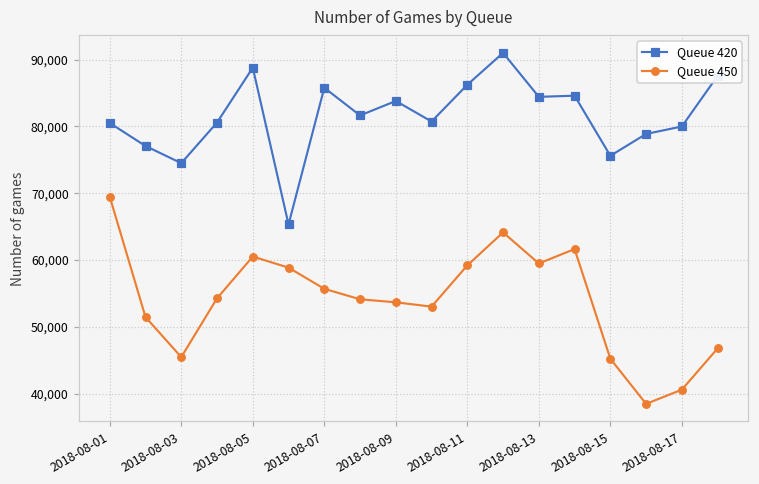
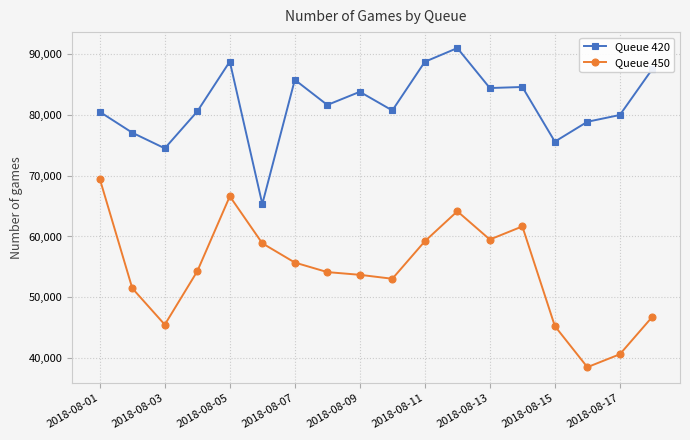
Queue 450, 2018-08-05: 61,000 -> 67,000
Queue 420, 2018-08-11: 86,000 -> 89,000
